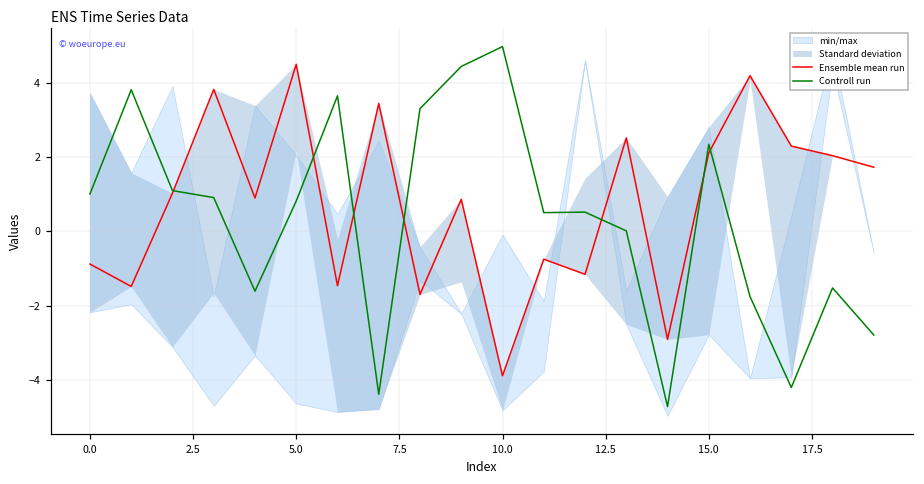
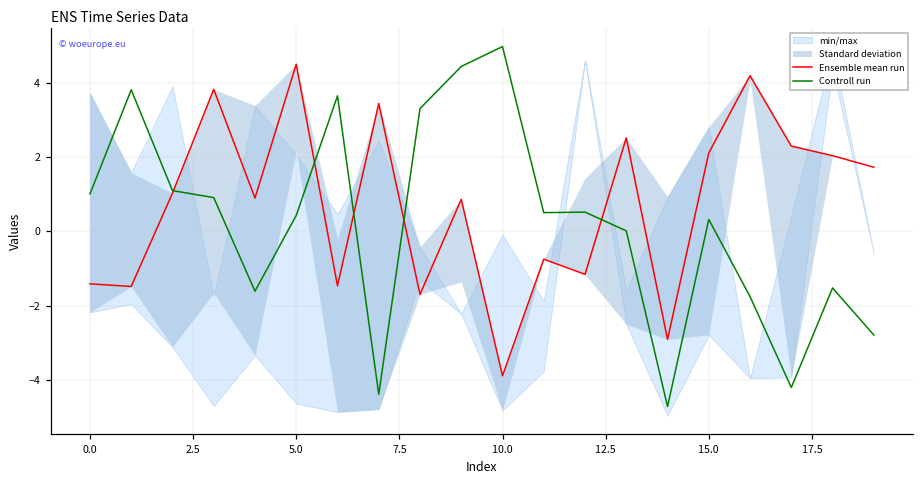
Ensemble mean run, 0.0: -0.9 -> -1.4
Controll run, 5.0: 0.8 -> 0.4
Controll run, 15.0: 2.4 -> 0.3
